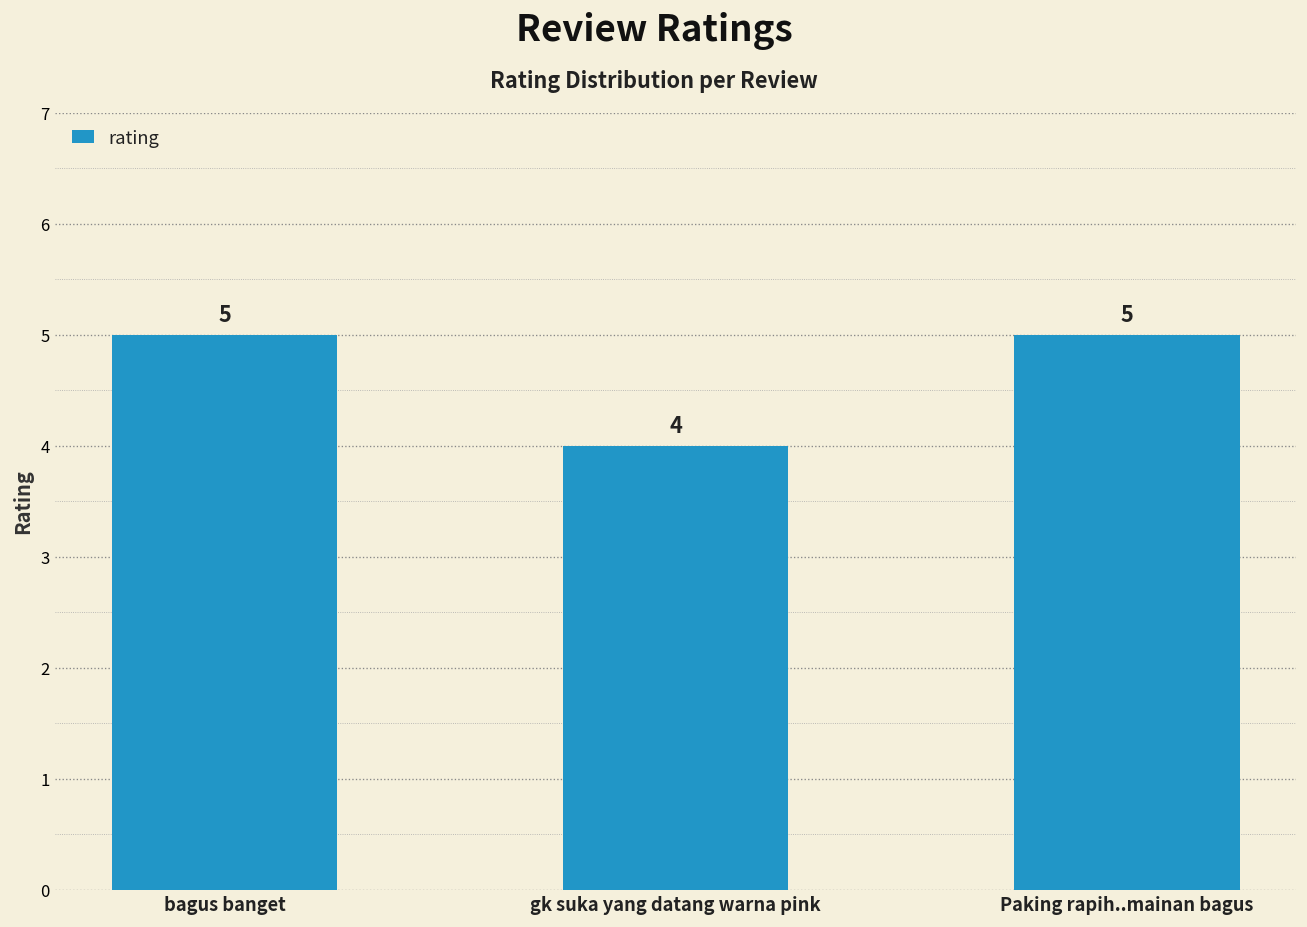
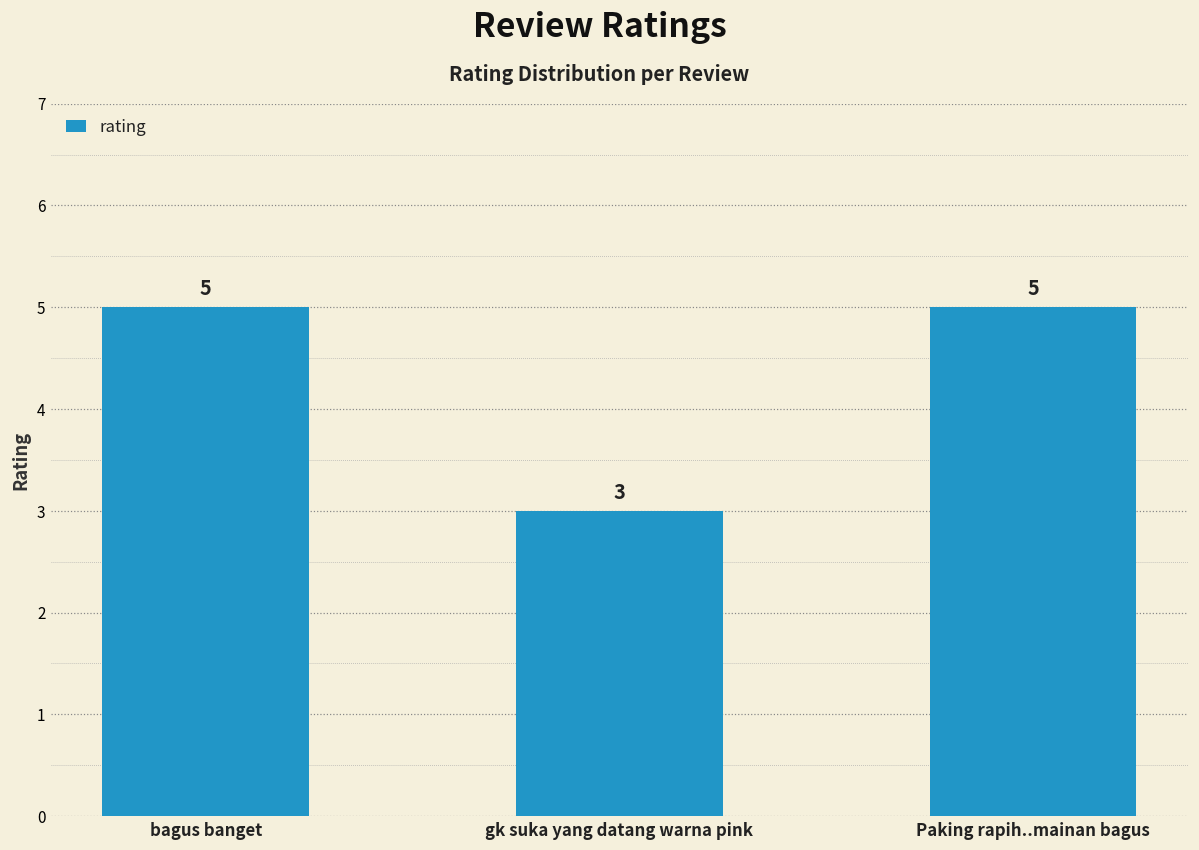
gk suka yang datang warna pink: 4 -> 3
